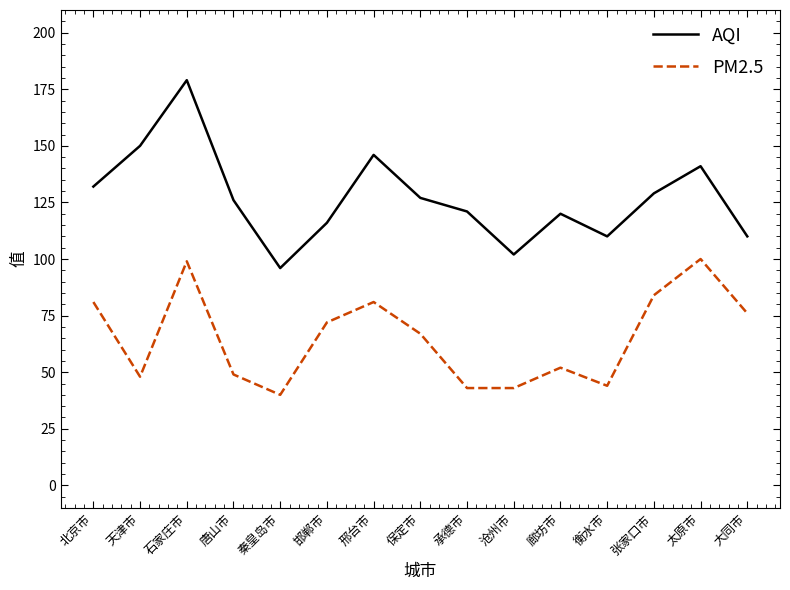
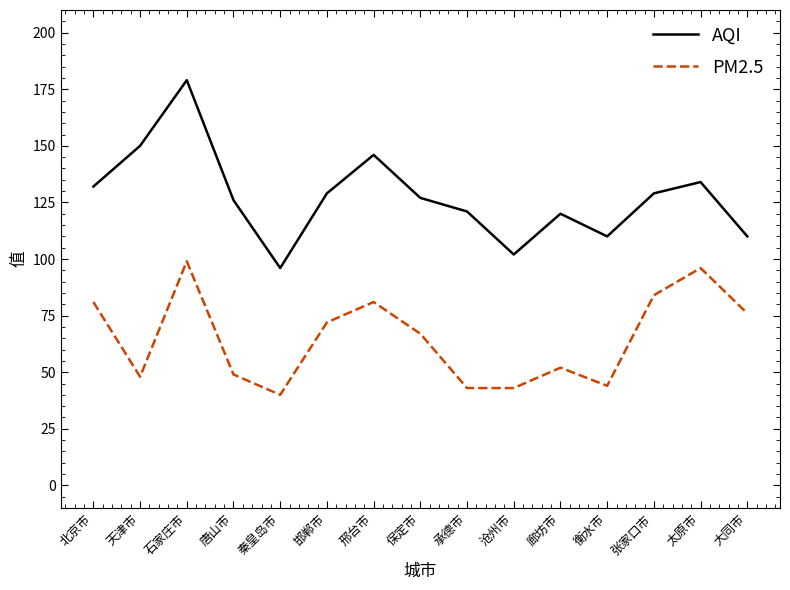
AQI, 邯郸市: 116 -> 129
AQI, 太原市: 141 -> 134
PM2.5, 太原市: 100 -> 96
